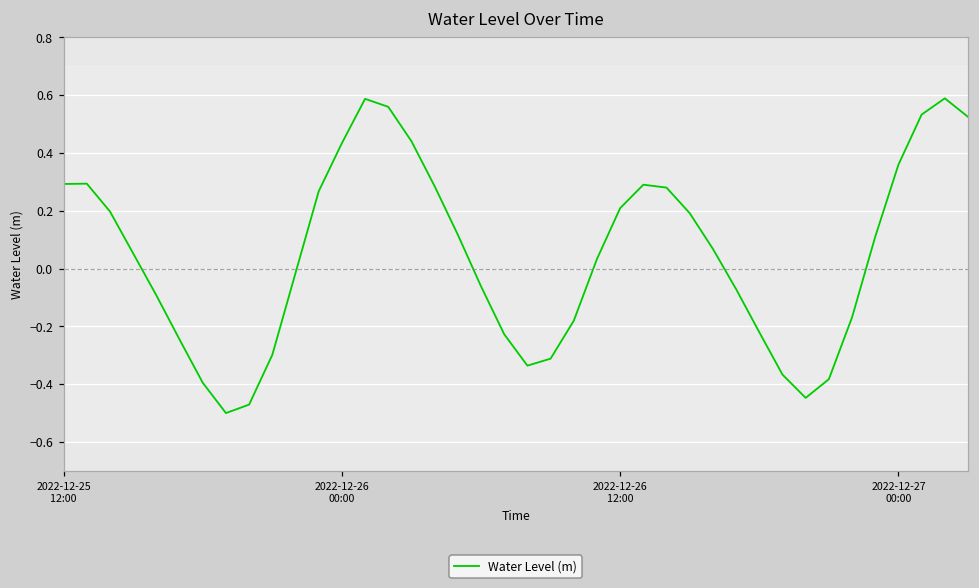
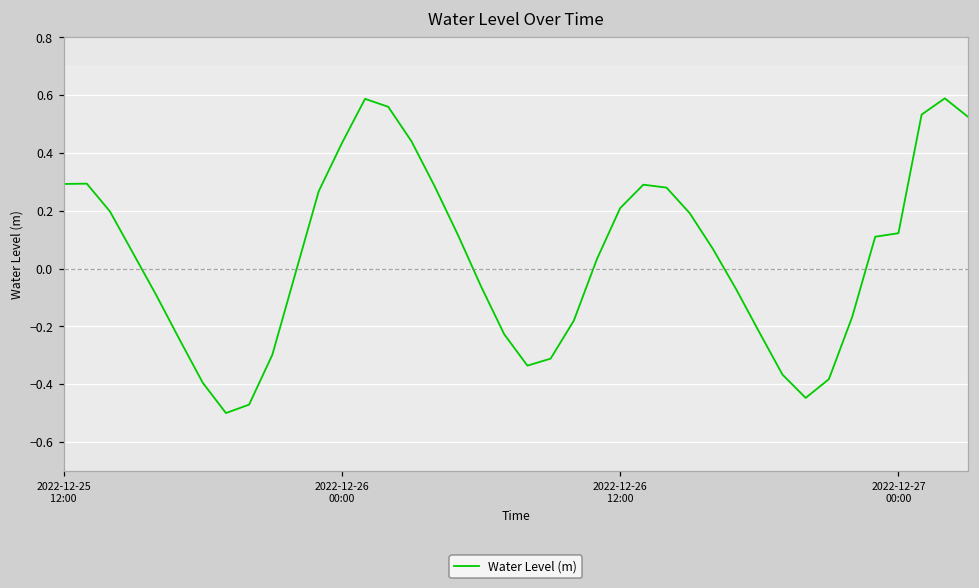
2022-12-27 00:00: 0.36 -> 0.12
